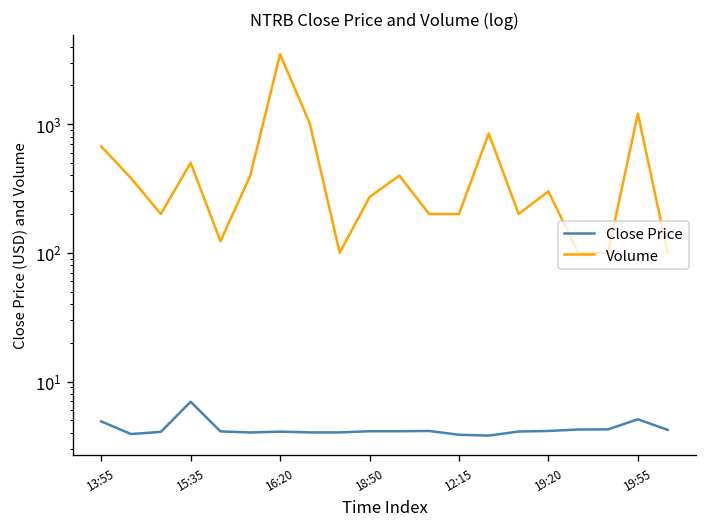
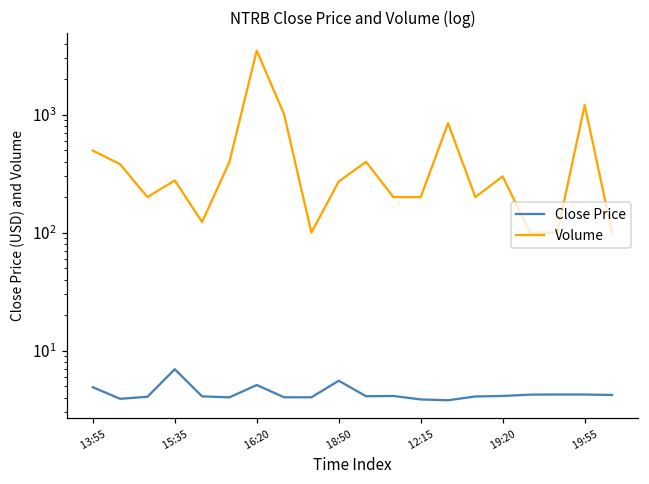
Volume, 13:55: 700 -> 500
Volume, 15:35: 500 -> 280
Close Price, 16:20: 4.1 -> 5
Close Price, 18:50: 4.1 -> 6
Close Price, 19:55: 5 -> 4.3
